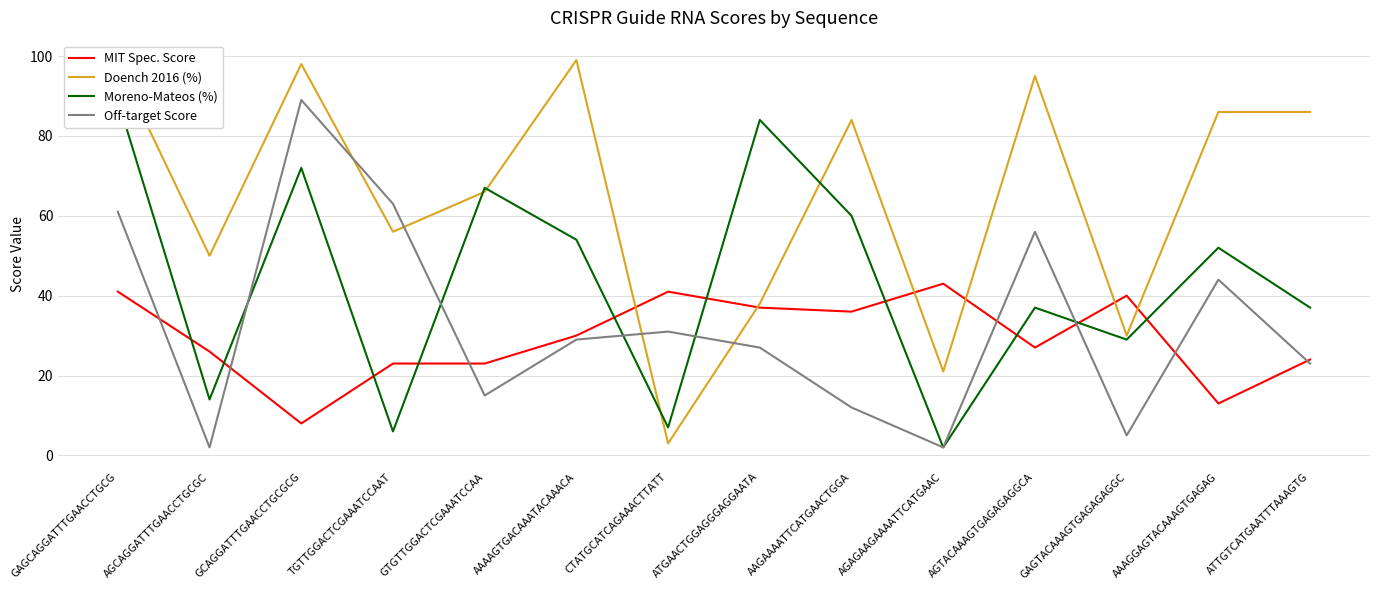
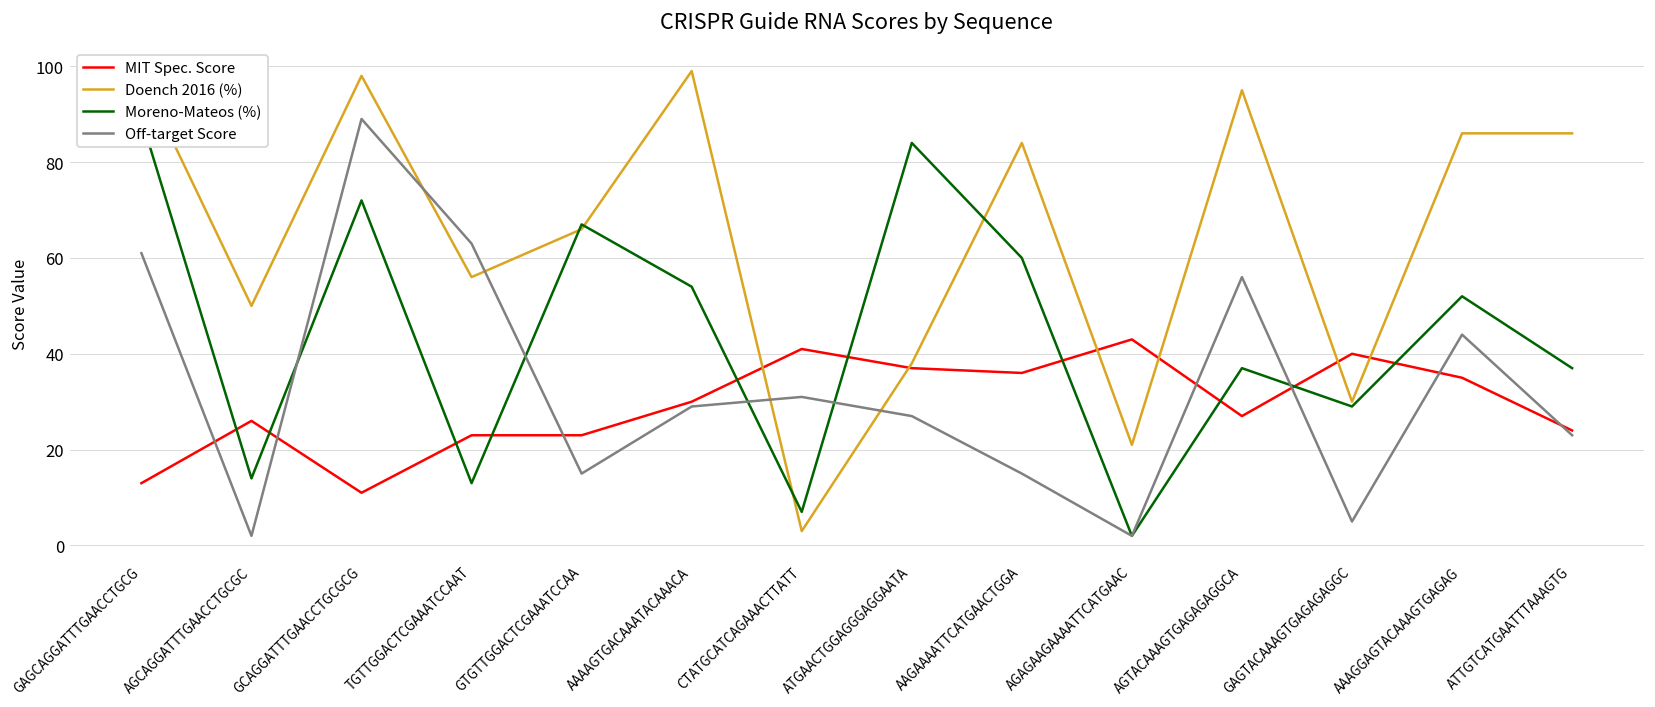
MIT Spec. Score, GAGCAGGATTTGAACCTGCG: 41 -> 13
MIT Spec. Score, GCAGGATTTGAACCTGCGCG: 8 -> 11
Moreno-Mateos (%), TGTTGGACTCGAAATCCAAT: 6 -> 13
Off-target Score, AAGAAAATTCATGAACTGGA: 12 -> 15
MIT Spec. Score, AAAGGAGTACAAAGTGAGAG: 13 -> 35
